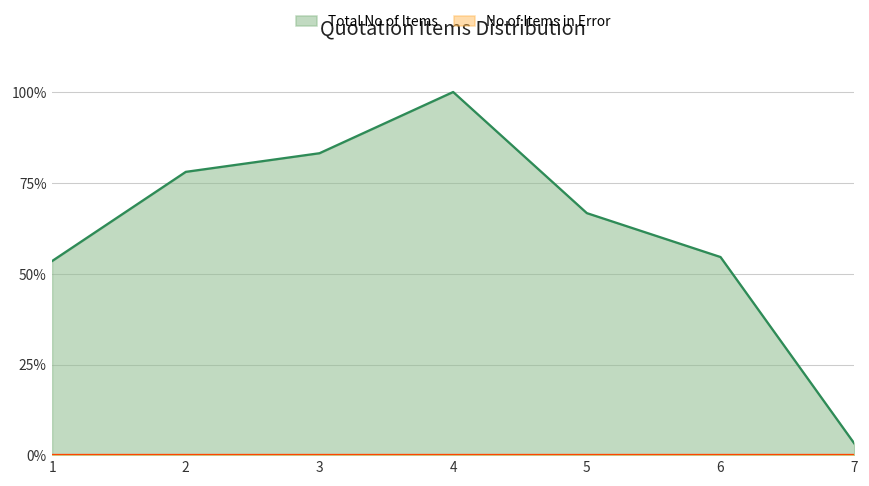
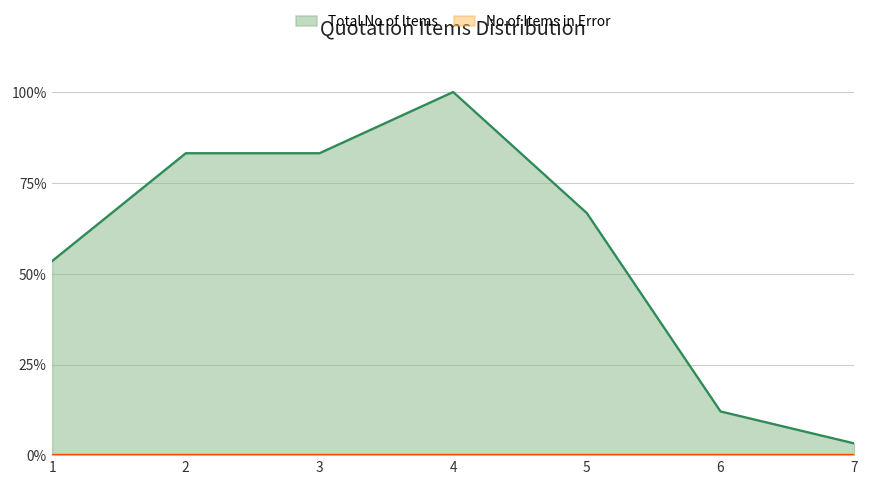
Total No of Items, 2: 78% -> 83%
Total No of Items, 6: 55% -> 12%
